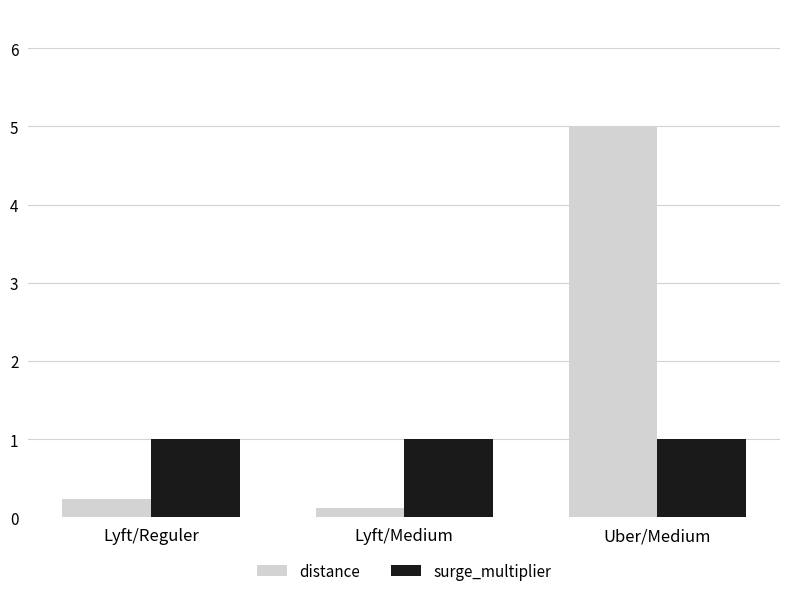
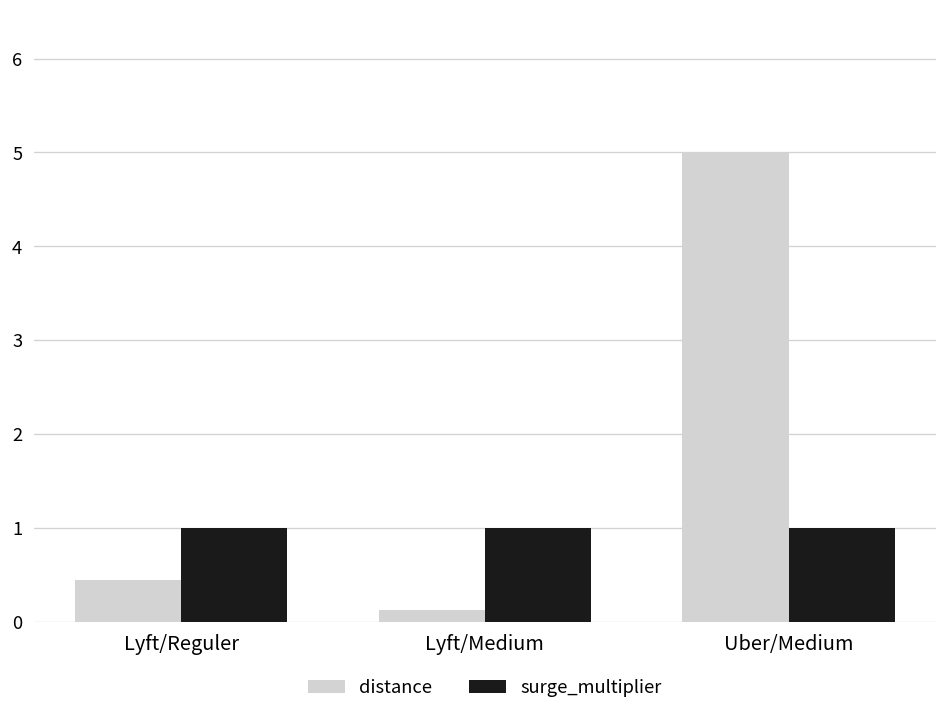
distance, Lyft/Reguler: 0.2 -> 0.4
